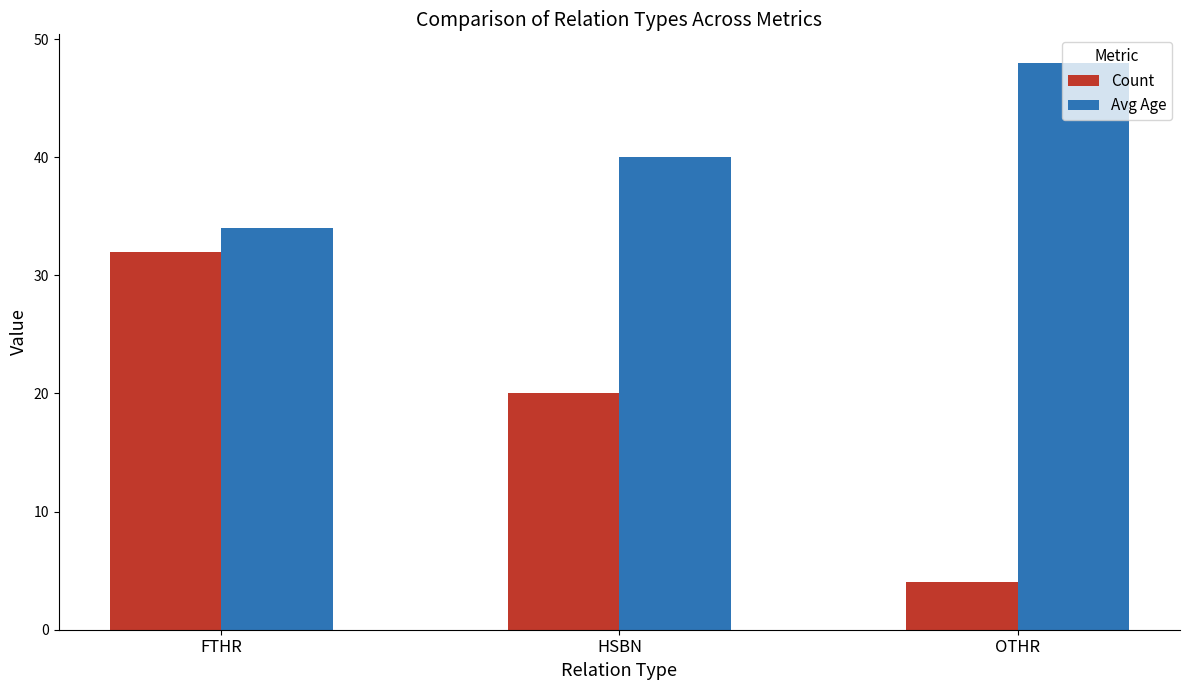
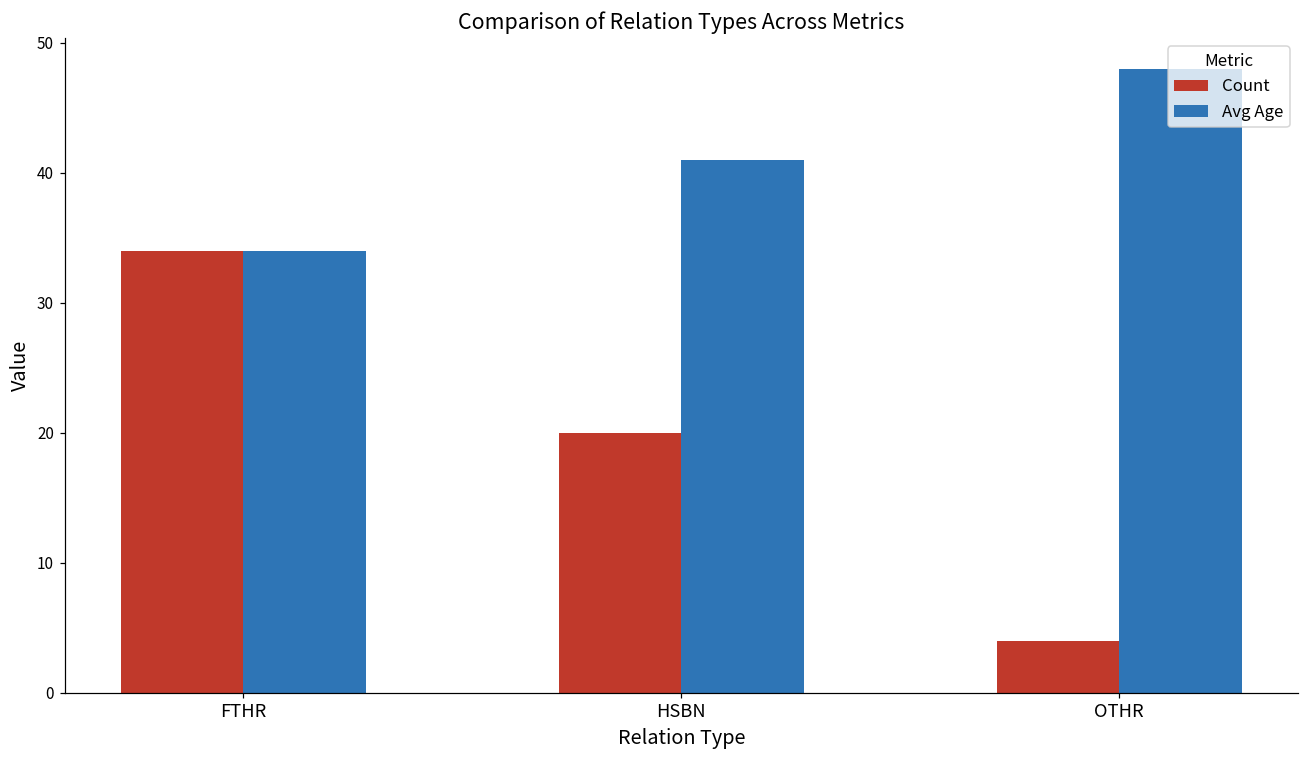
Count, FTHR: 32 -> 34
Avg Age, HSBN: 40 -> 41
